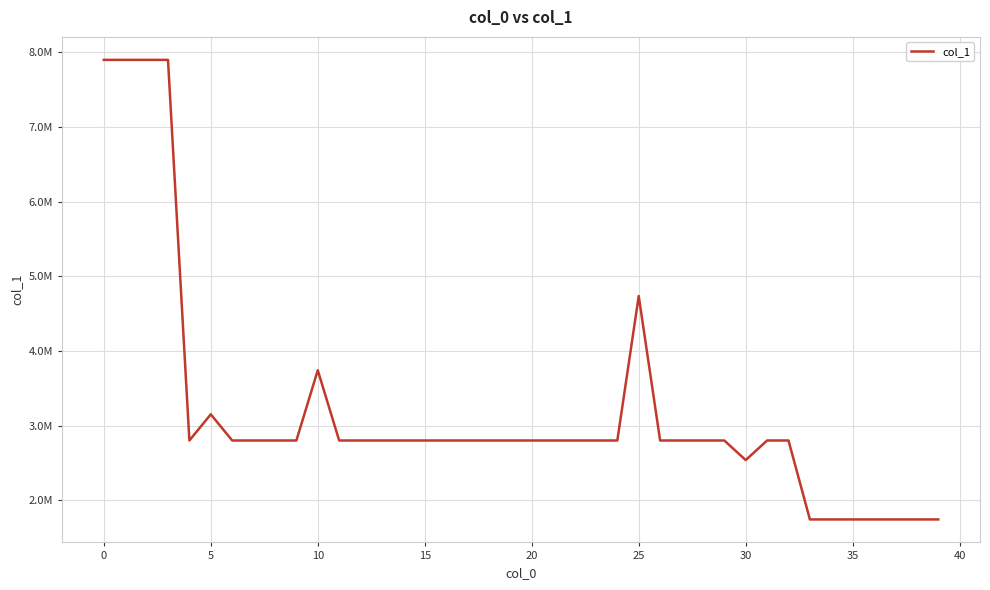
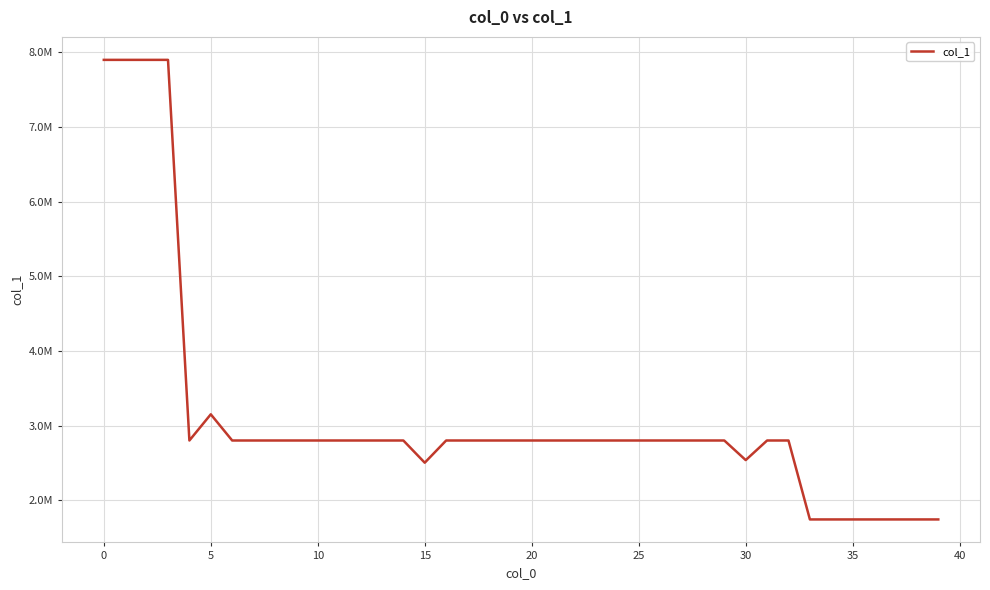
10: 3700000 -> 2800000
15: 2800000 -> 2500000
25: 4700000 -> 2800000
